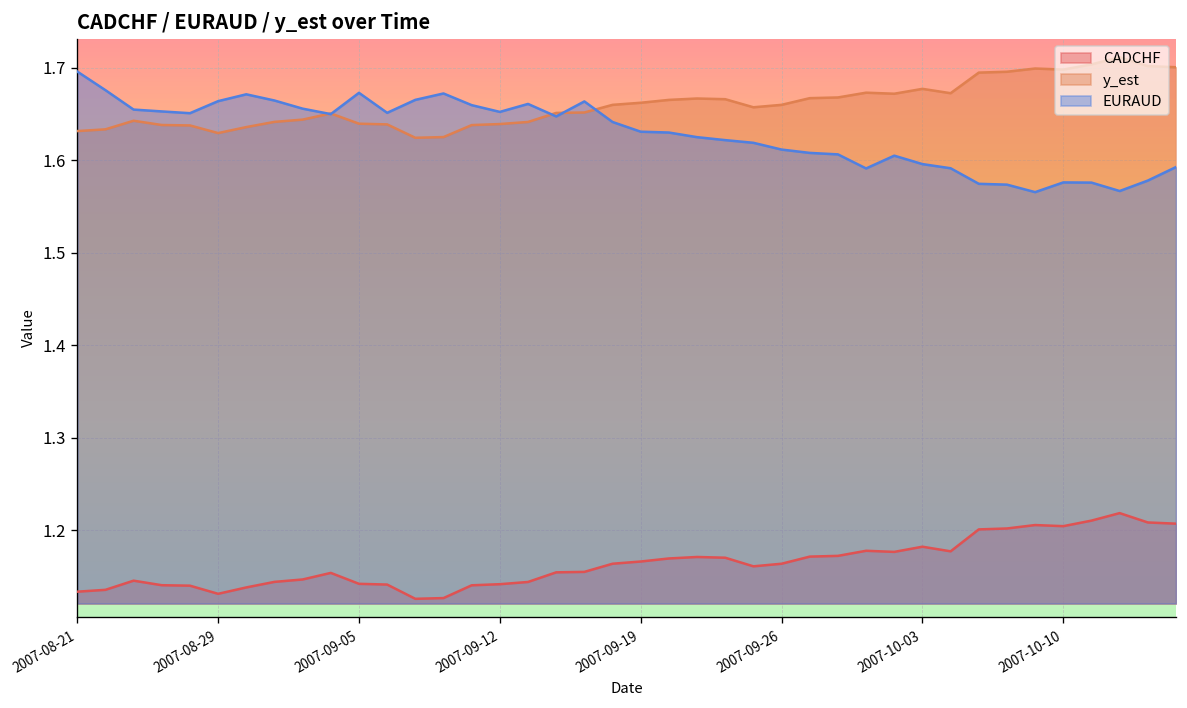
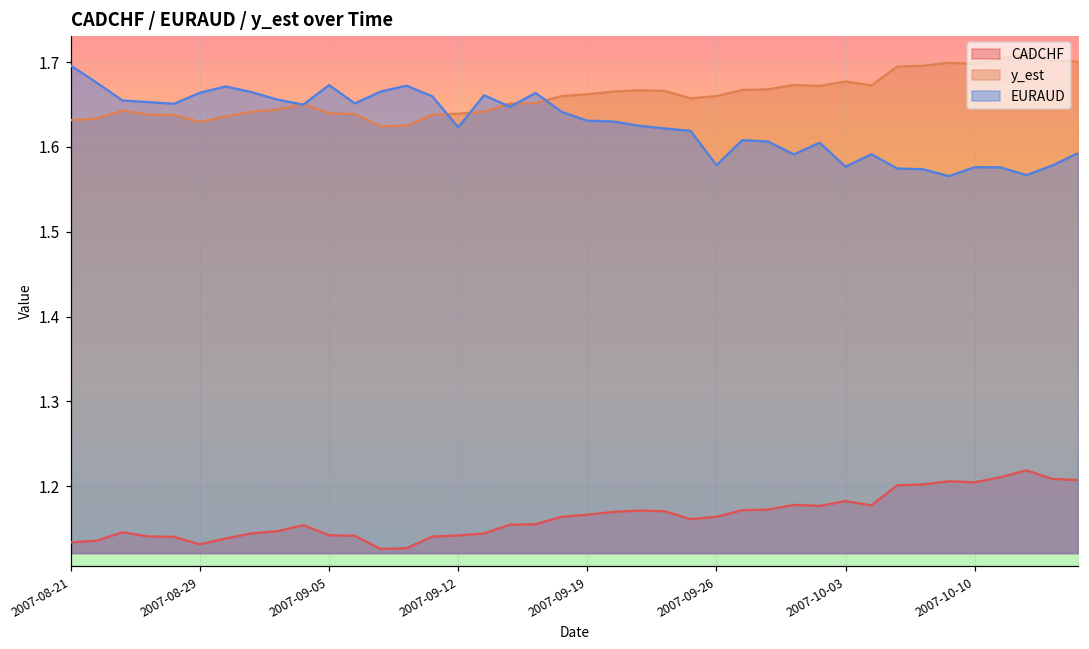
EURAUD, 2007-09-12: 1.65 -> 1.62
EURAUD, 2007-09-26: 1.61 -> 1.58
EURAUD, 2007-10-03: 1.60 -> 1.58
